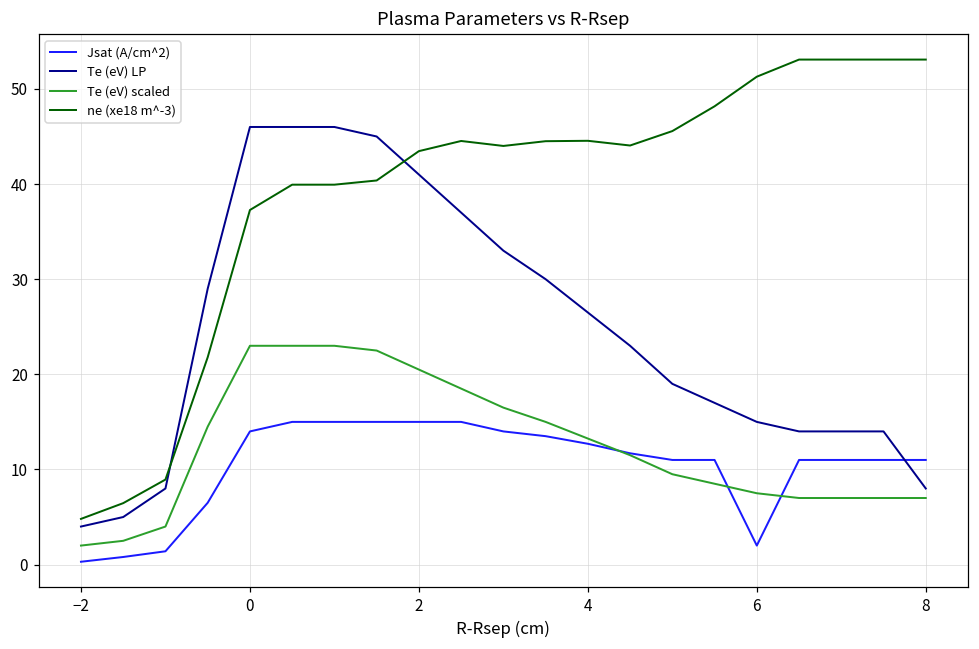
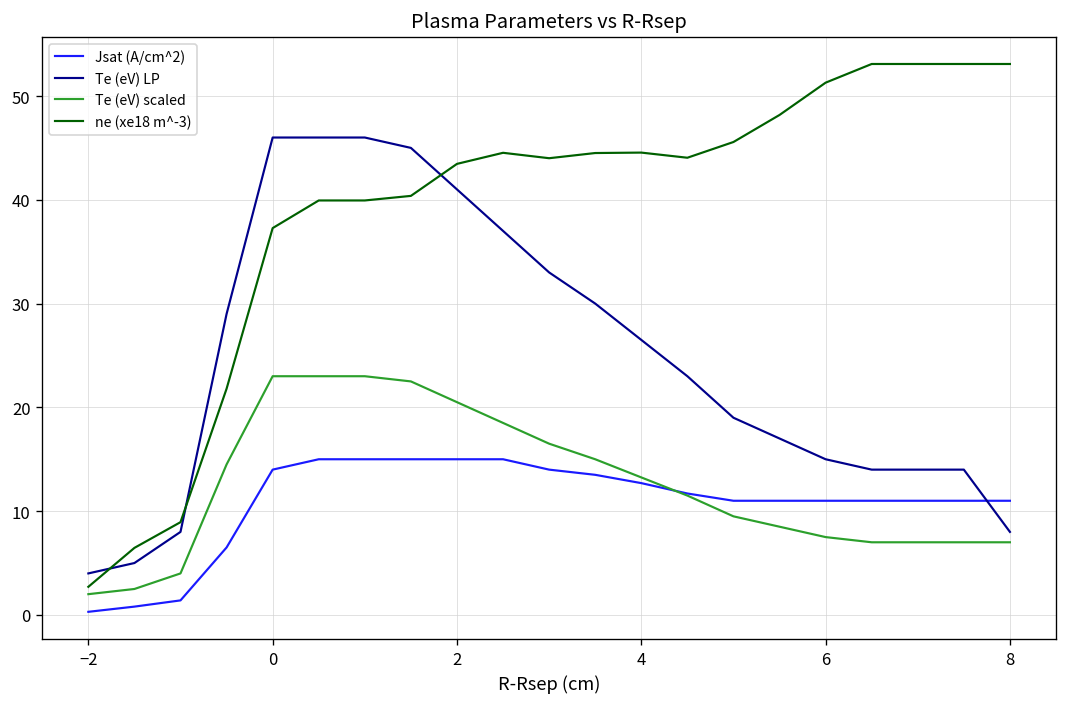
ne (xe18 m^-3), −2: 5 -> 3
Jsat (A/cm^2), 6: 2 -> 11
